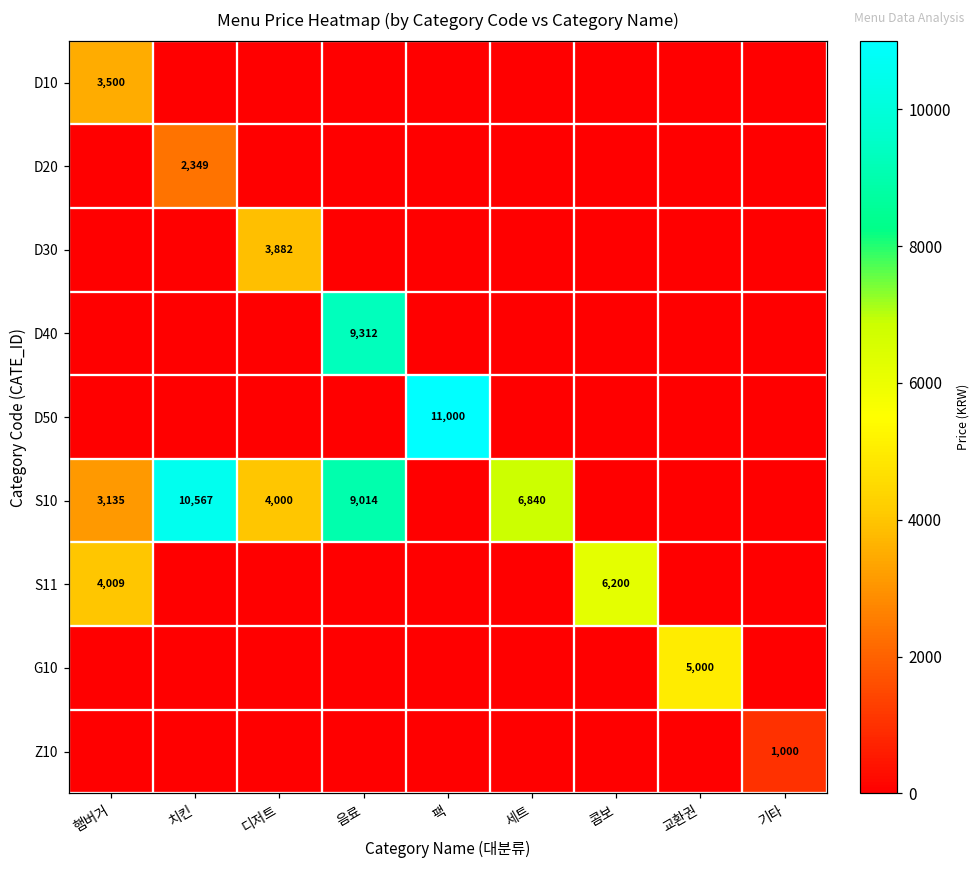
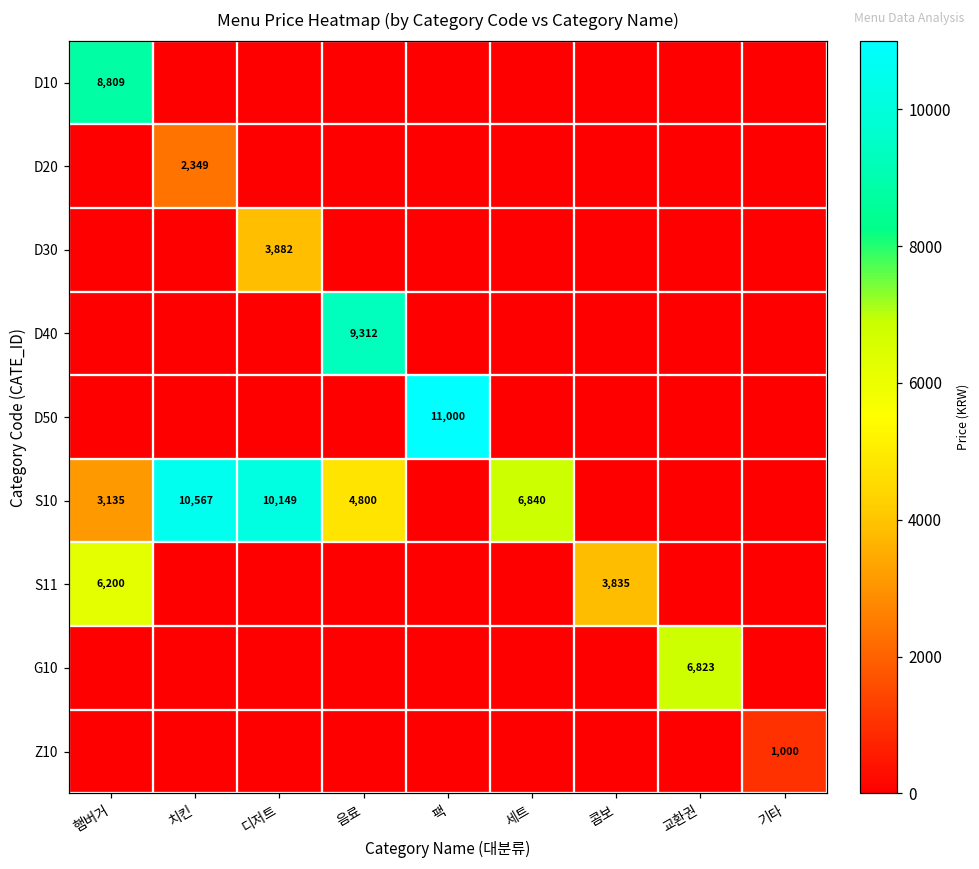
D10, 햄버거: 3,500 -> 8,809
S10, 디저트: 4,000 -> 10,149
S10, 음료: 9,014 -> 4,800
S11, 햄버거: 4,009 -> 6,200
S11, 콤보: 6,200 -> 3,835
G10, 교환권: 5,000 -> 6,823
